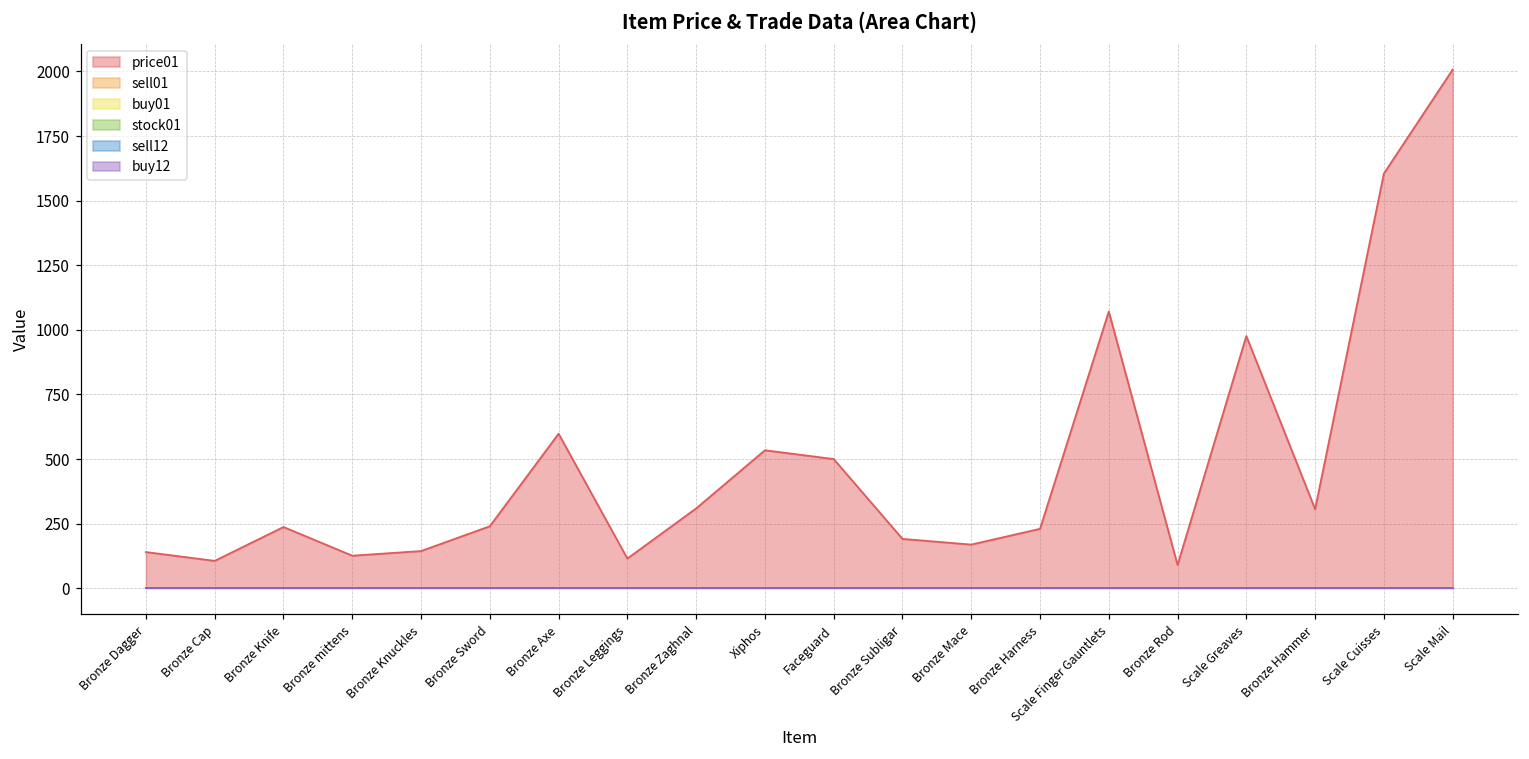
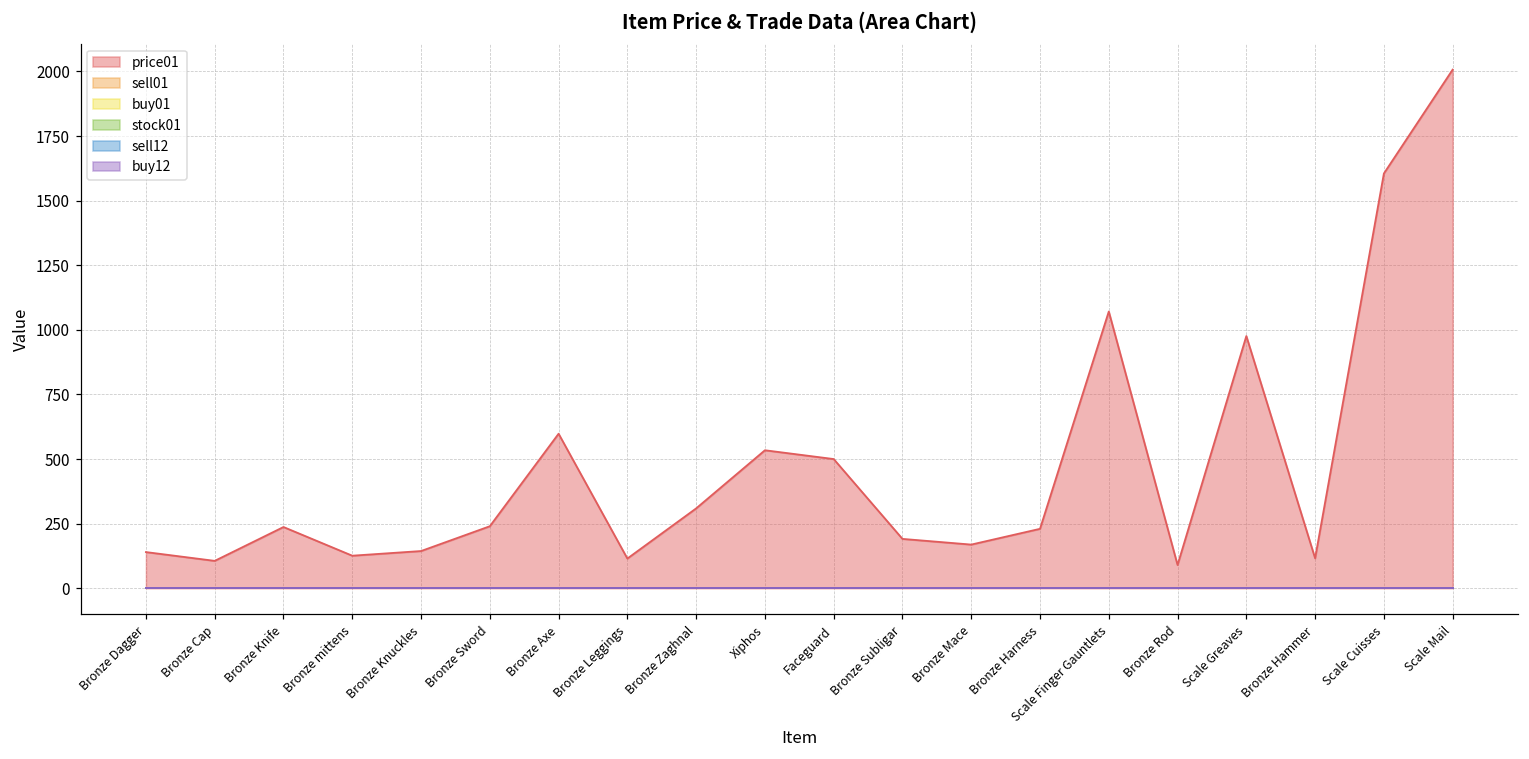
price01, Bronze Hammer: 310 -> 120
